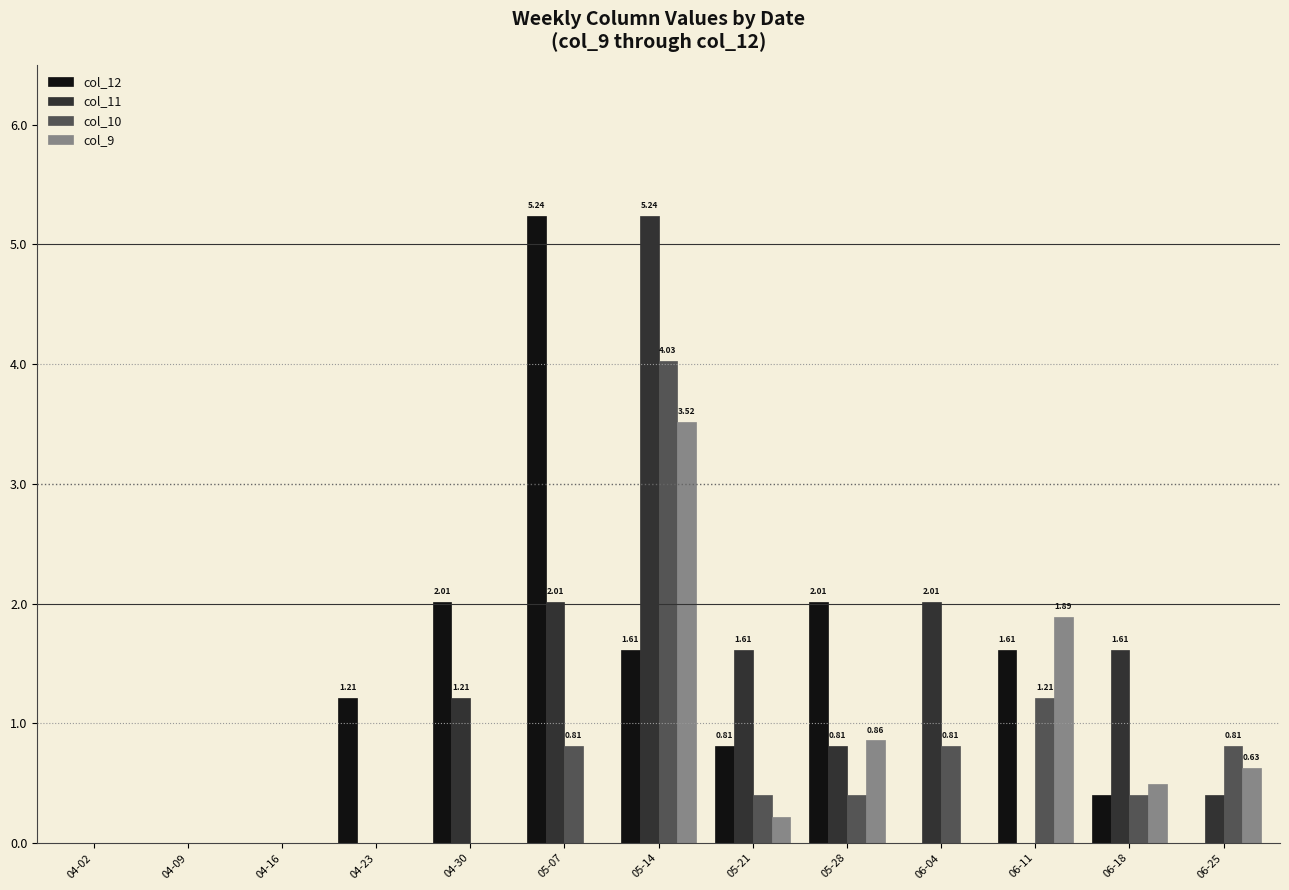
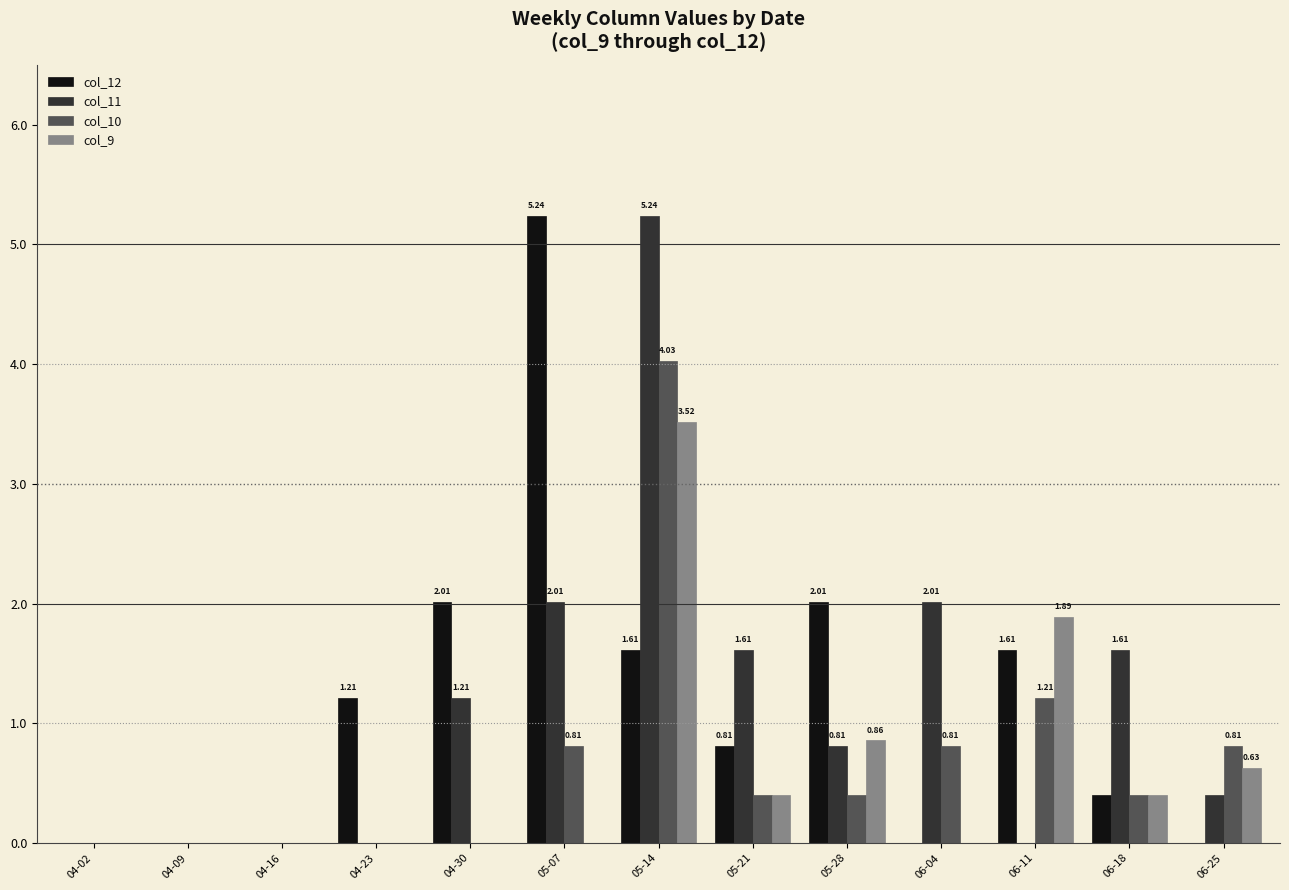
col_9, 05-21: 0.22 -> 0.40
col_9, 06-18: 0.49 -> 0.40
